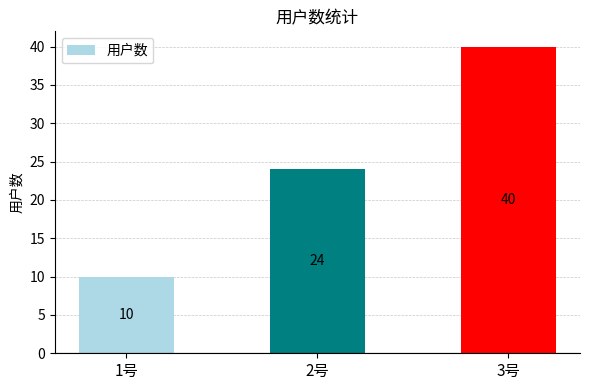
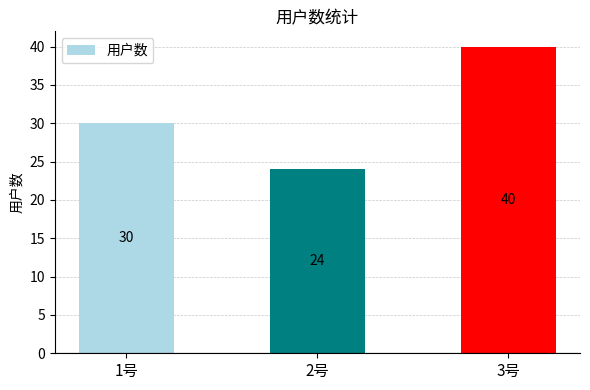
1号: 10 -> 30
